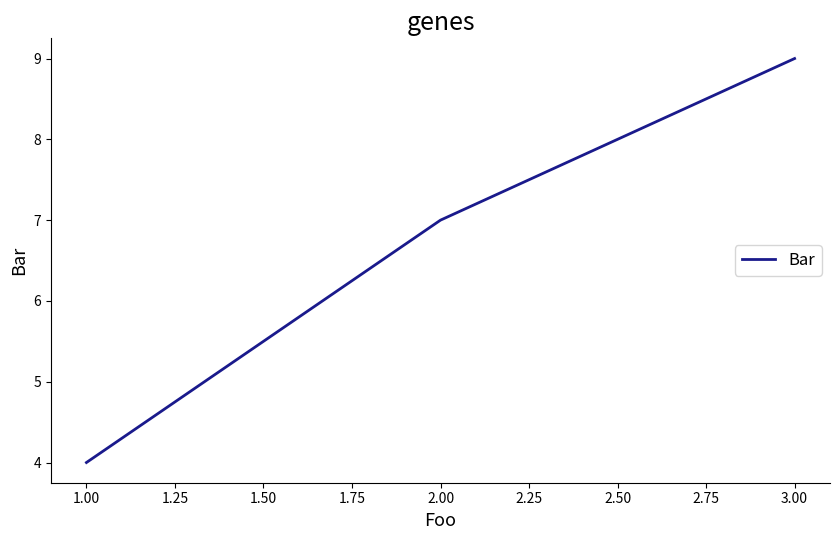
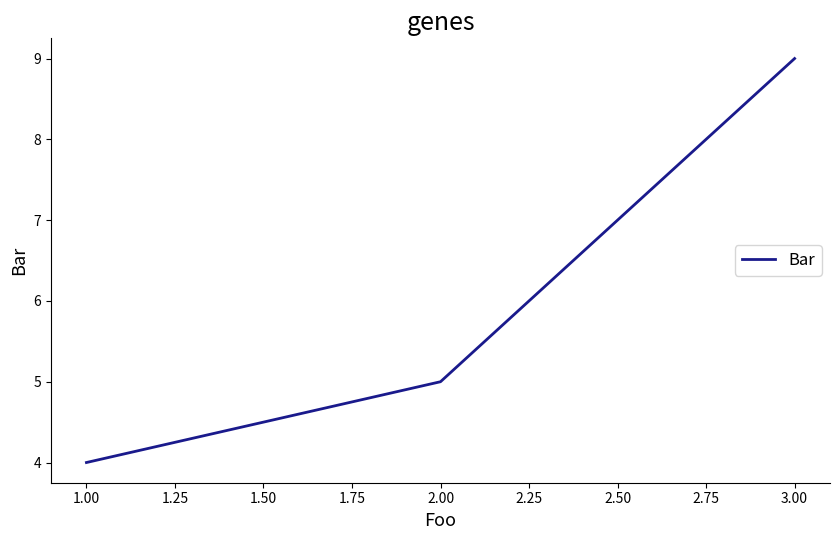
2.00: 7 -> 5
